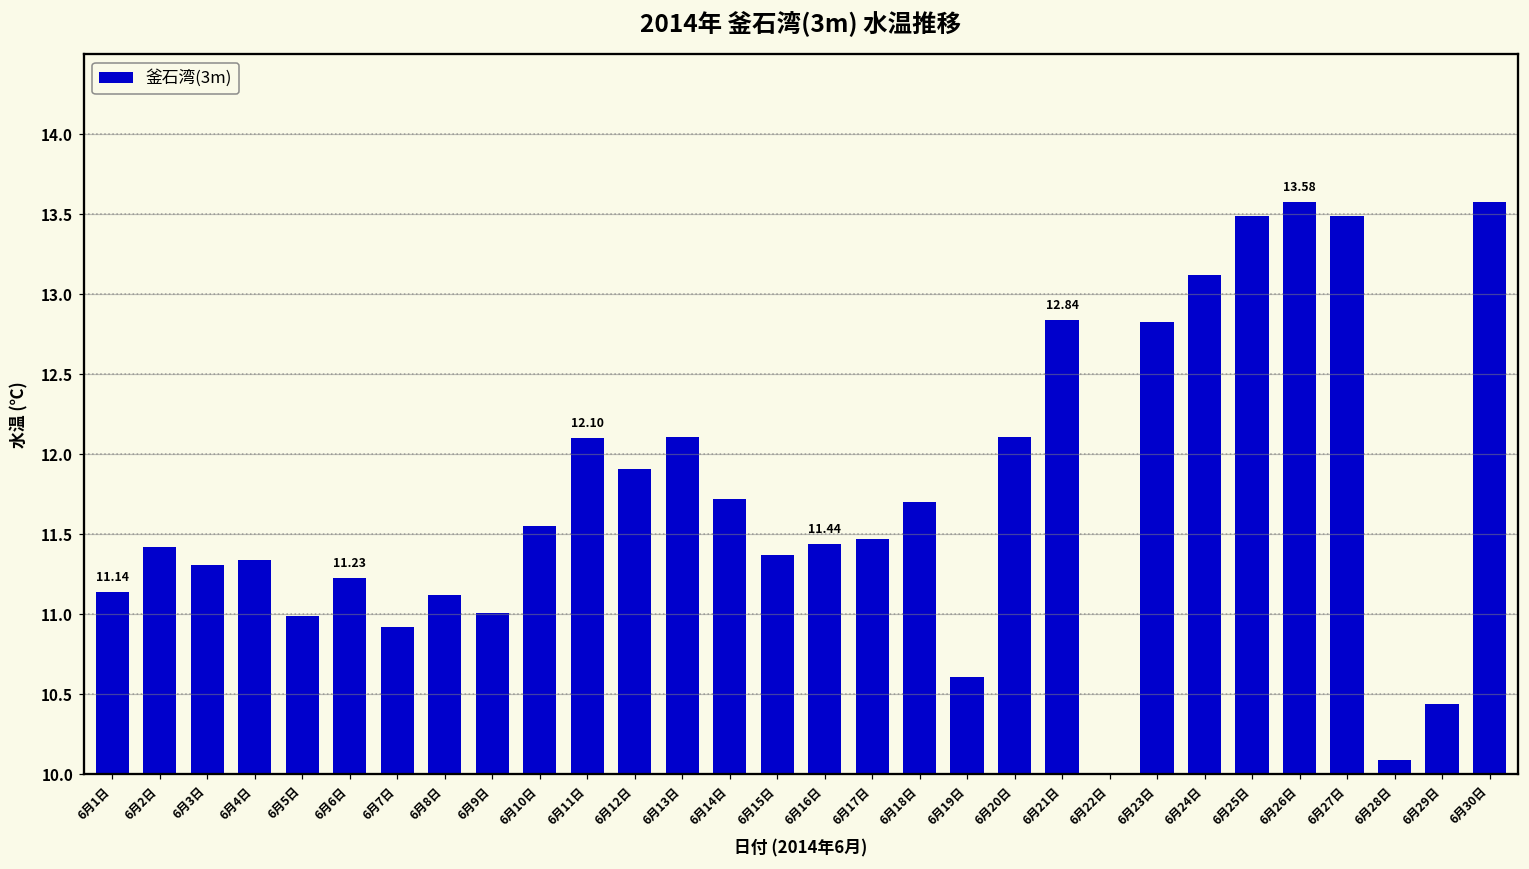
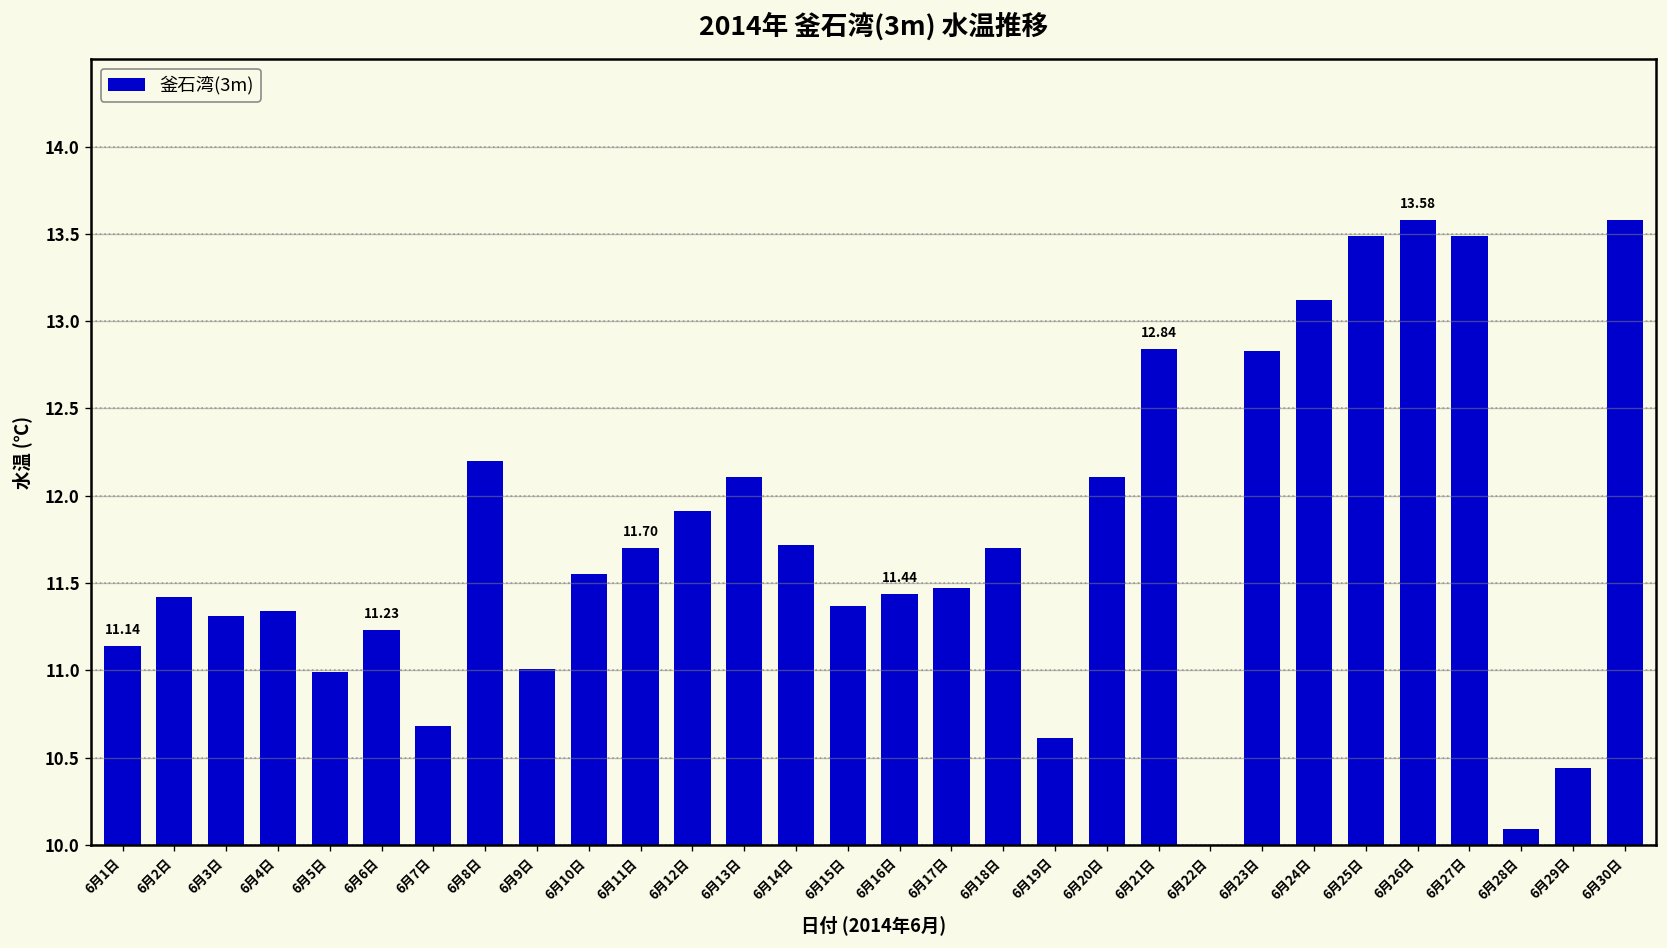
6月7日: 10.92 -> 10.68
6月8日: 11.12 -> 12.20
6月11日: 12.10 -> 11.70
